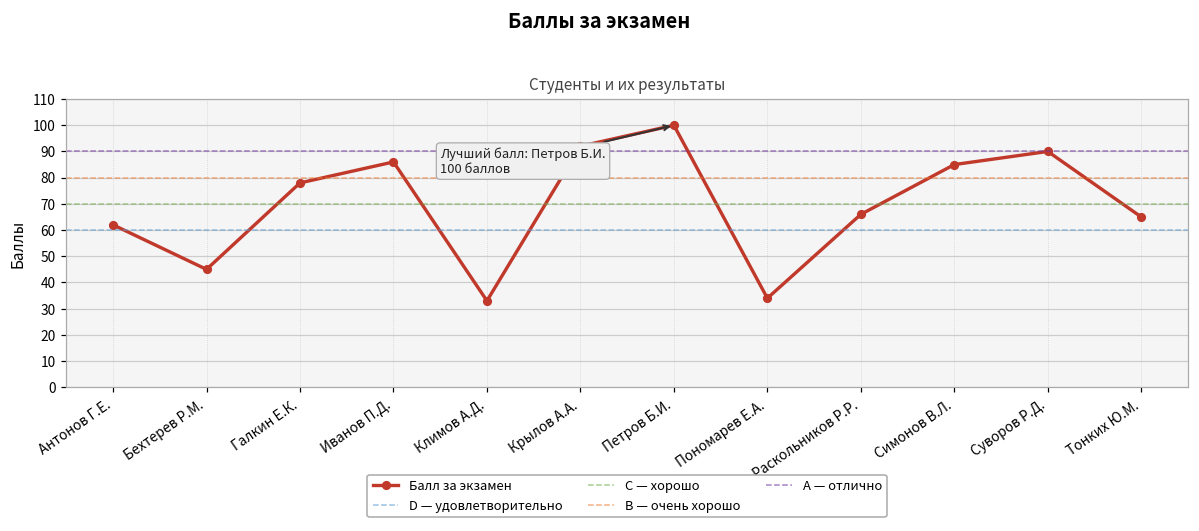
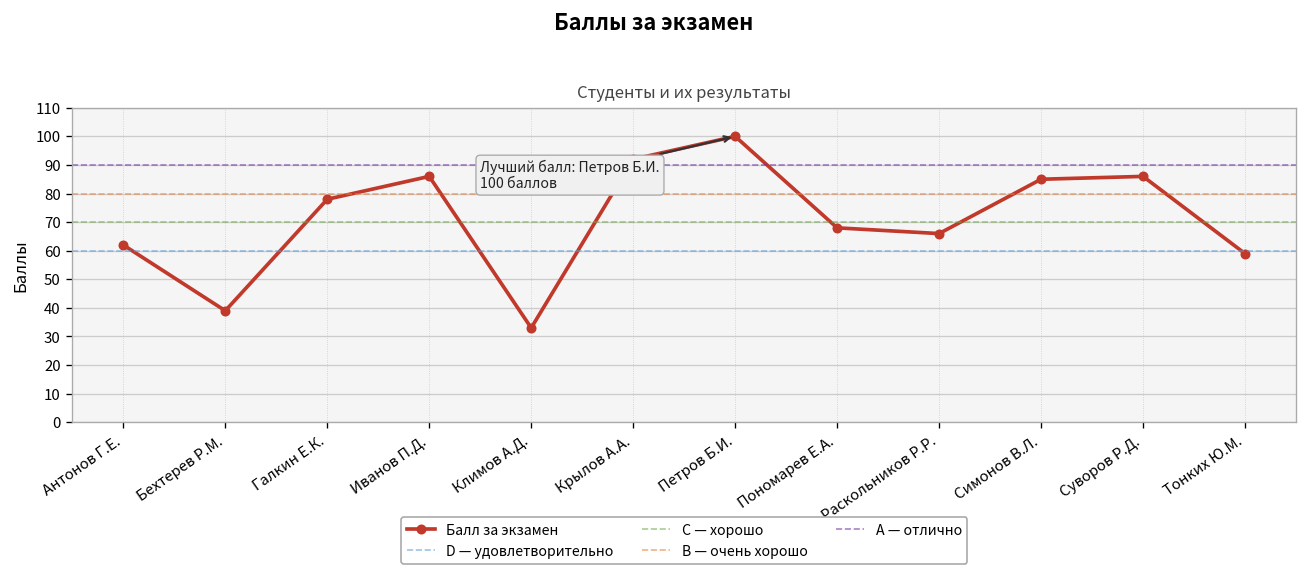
Бехтерев Р.М.: 45 -> 39
Пономарев Е.А.: 34 -> 68
Суворов Р.Д.: 90 -> 86
Тонких Ю.М.: 65 -> 59
